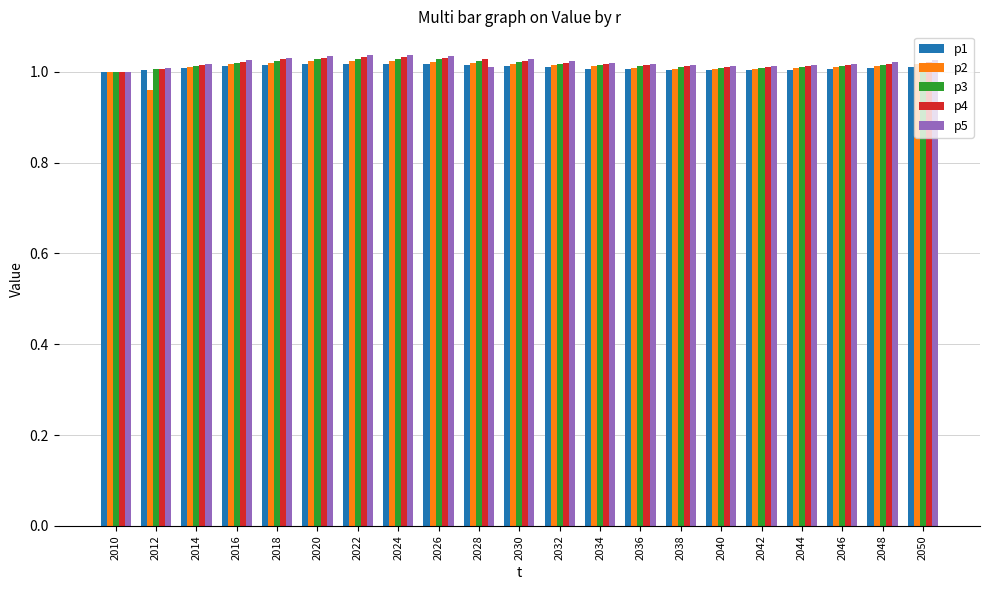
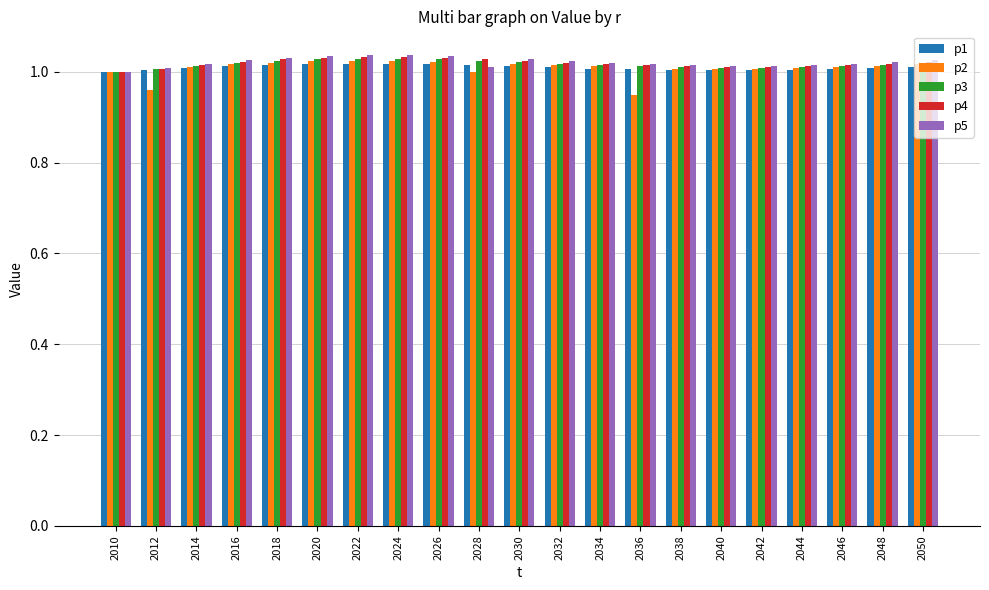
p2, 2028: 1.02 -> 1.00
p2, 2036: 1.01 -> 0.95
